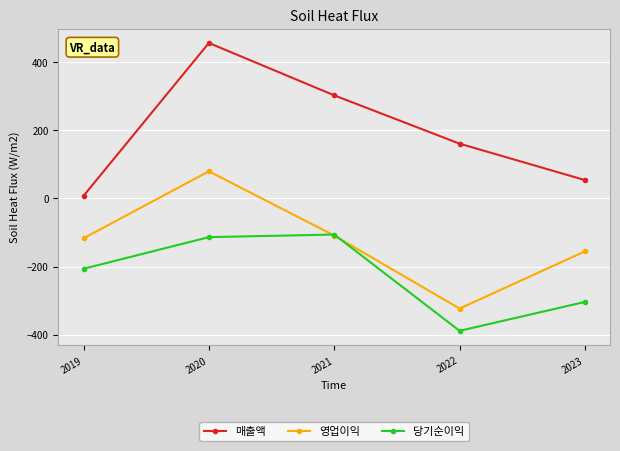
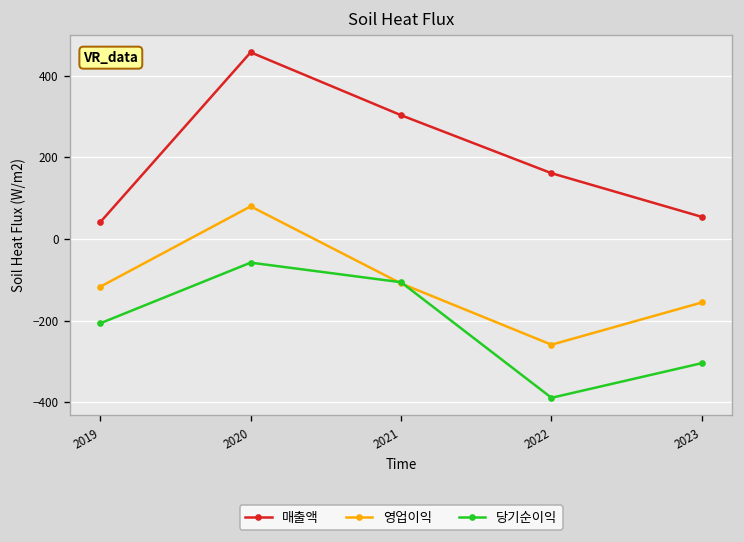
매출액, 2019: 10 -> 40
당기순이익, 2020: -110 -> -60
영업이익, 2022: -320 -> -260
